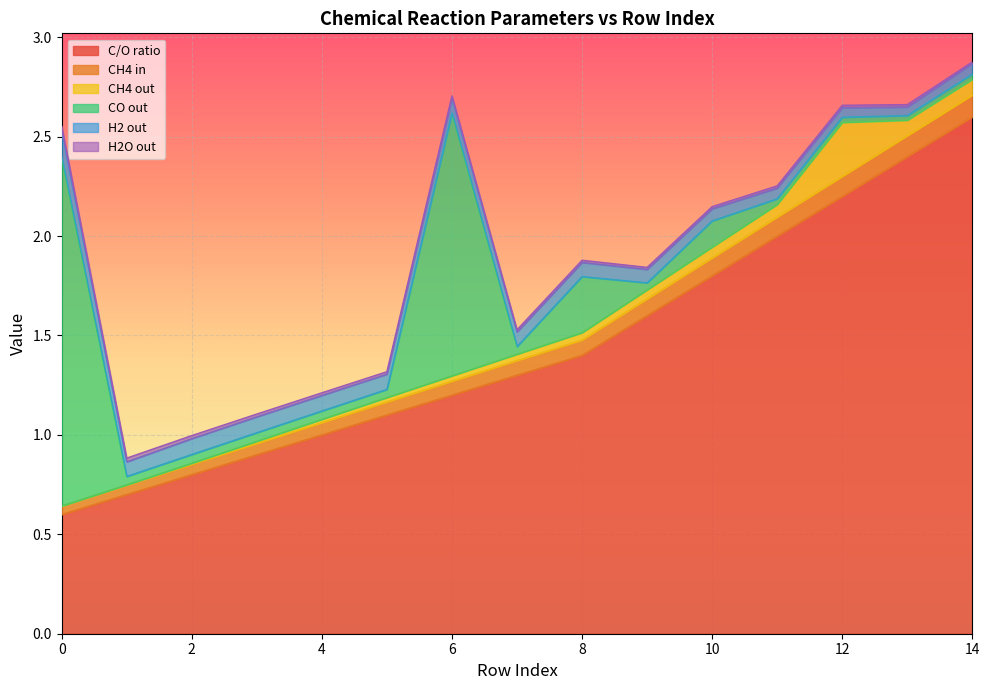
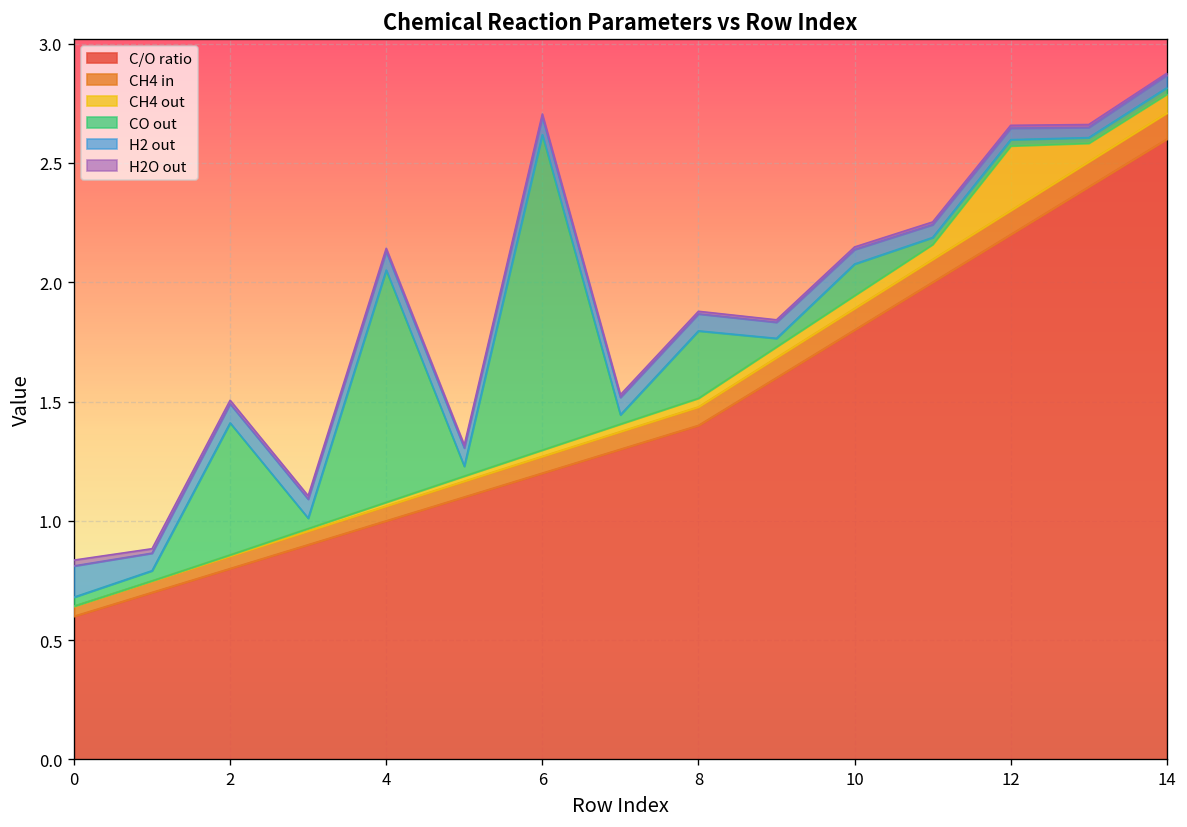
CO out, 0: 1.75 -> 0.04
CO out, 2: 0.04 -> 0.55
CO out, 4: 0.04 -> 0.97
